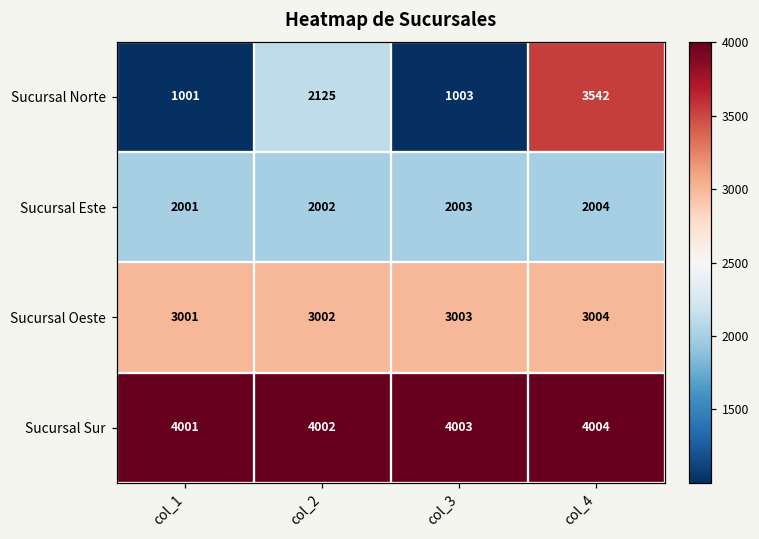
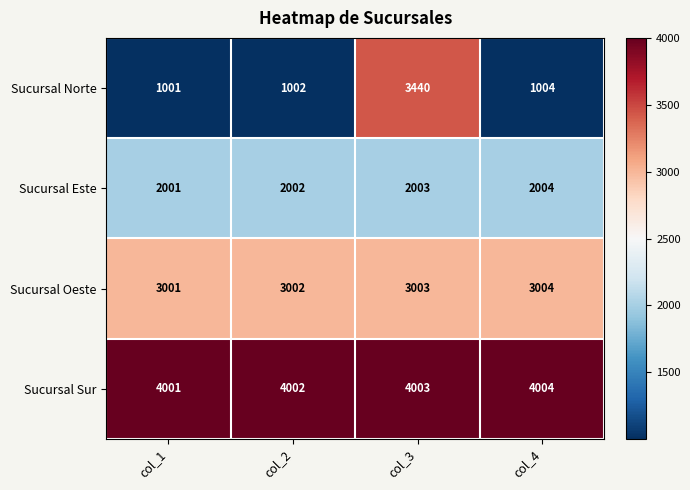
Sucursal Norte, col_2: 2125 -> 1002
Sucursal Norte, col_3: 1003 -> 3440
Sucursal Norte, col_4: 3542 -> 1004
